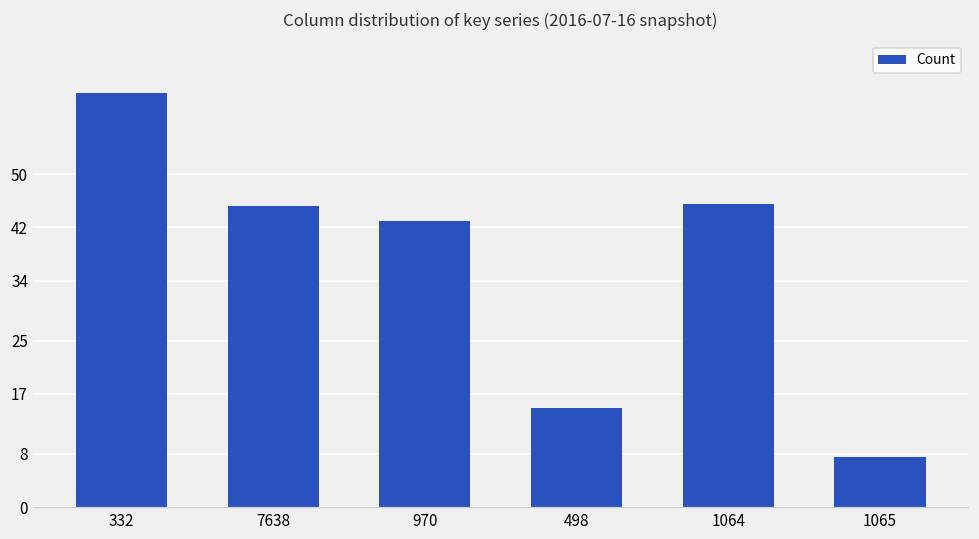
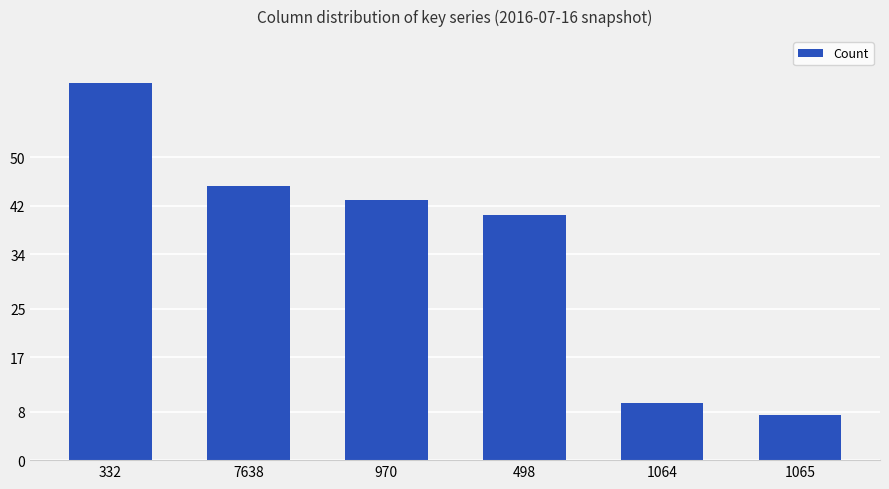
498: 15 -> 41
1064: 46 -> 9
